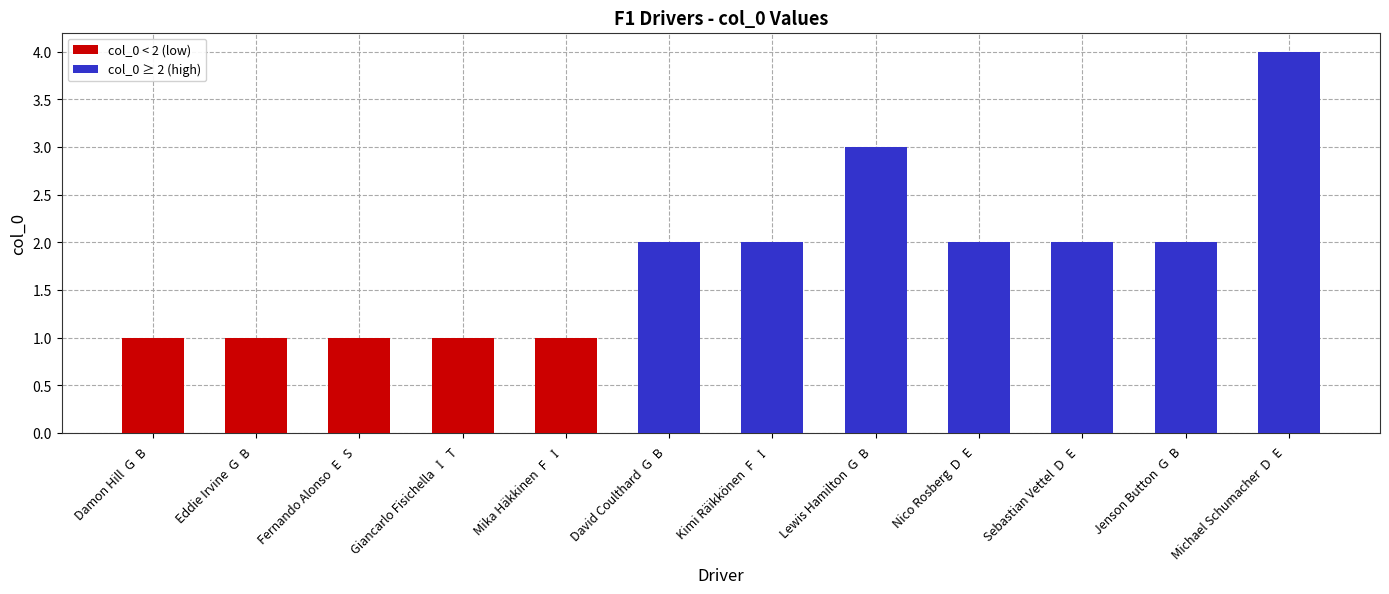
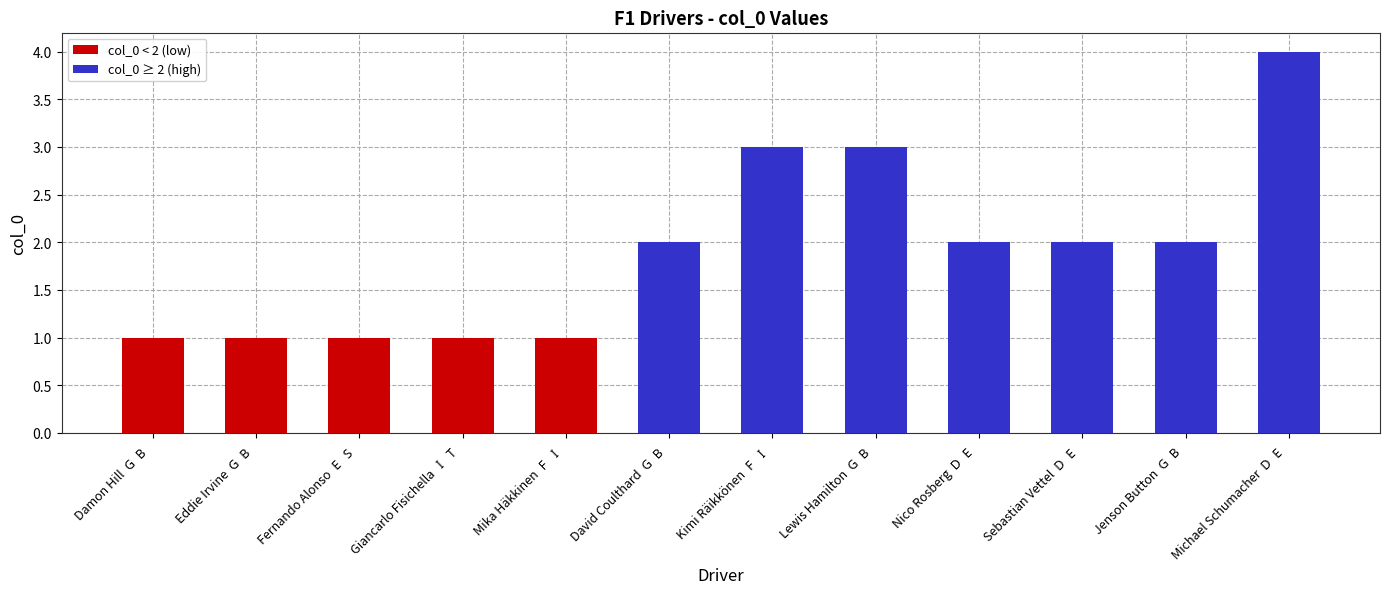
col_0 ≥ 2 (high), Kimi Räikkönen 🇫🇮: 2 -> 3
